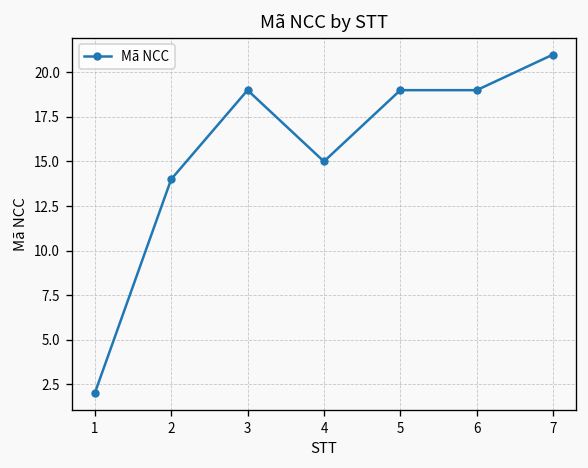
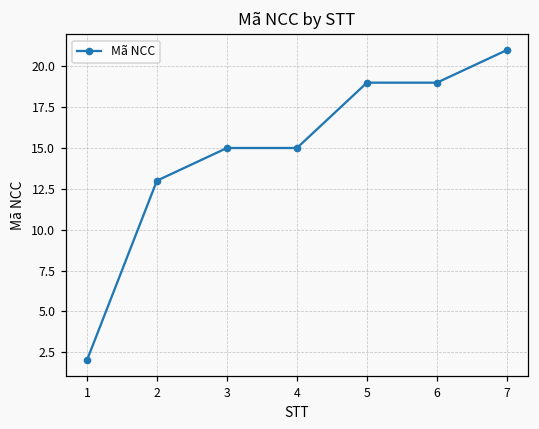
2: 14 -> 13
3: 19 -> 15
